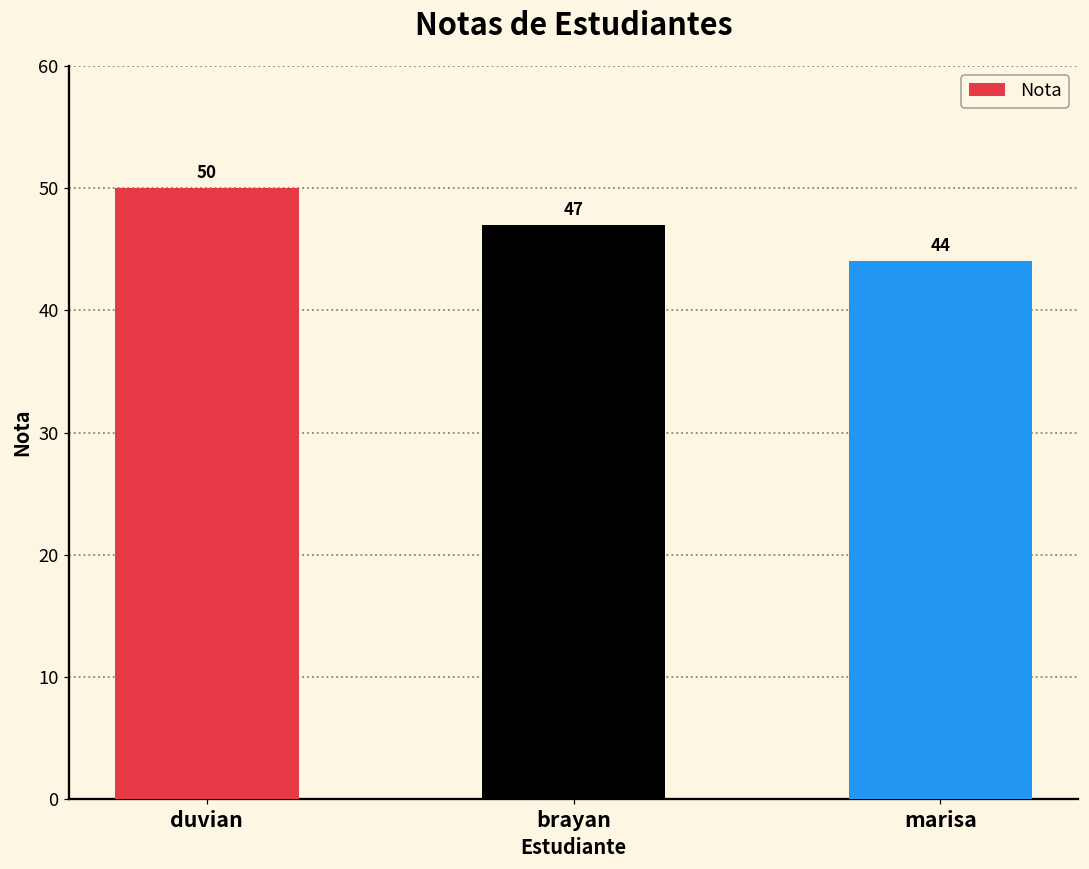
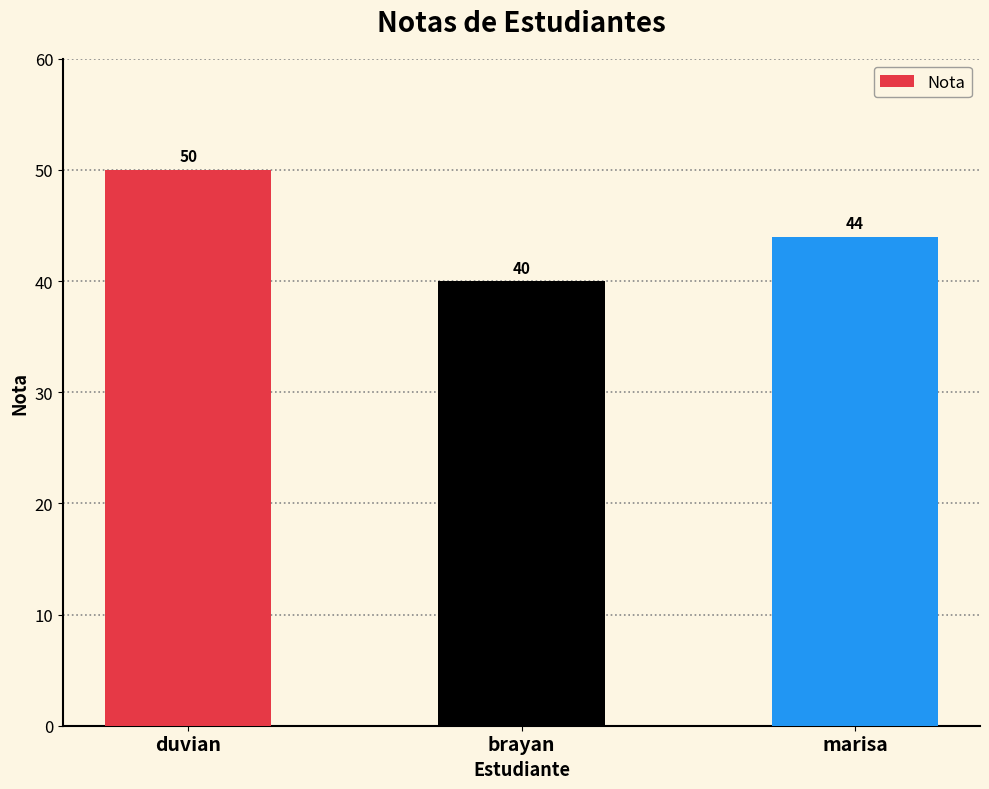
brayan: 47 -> 40
